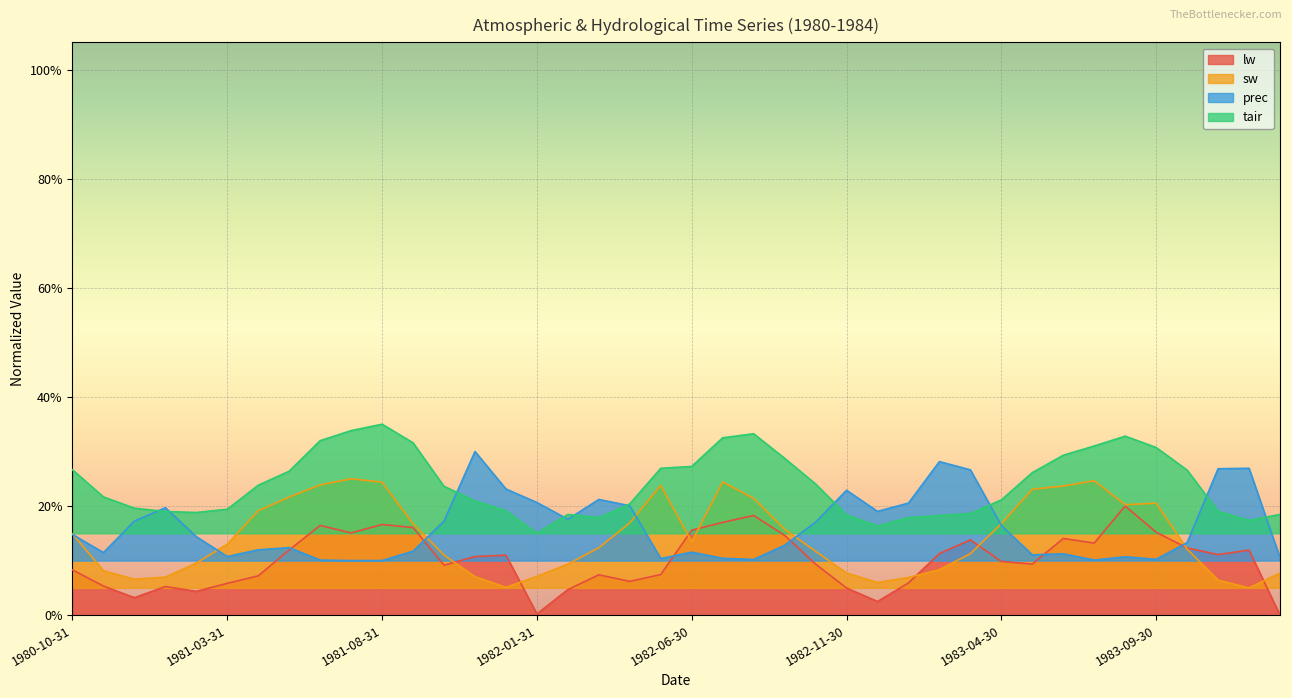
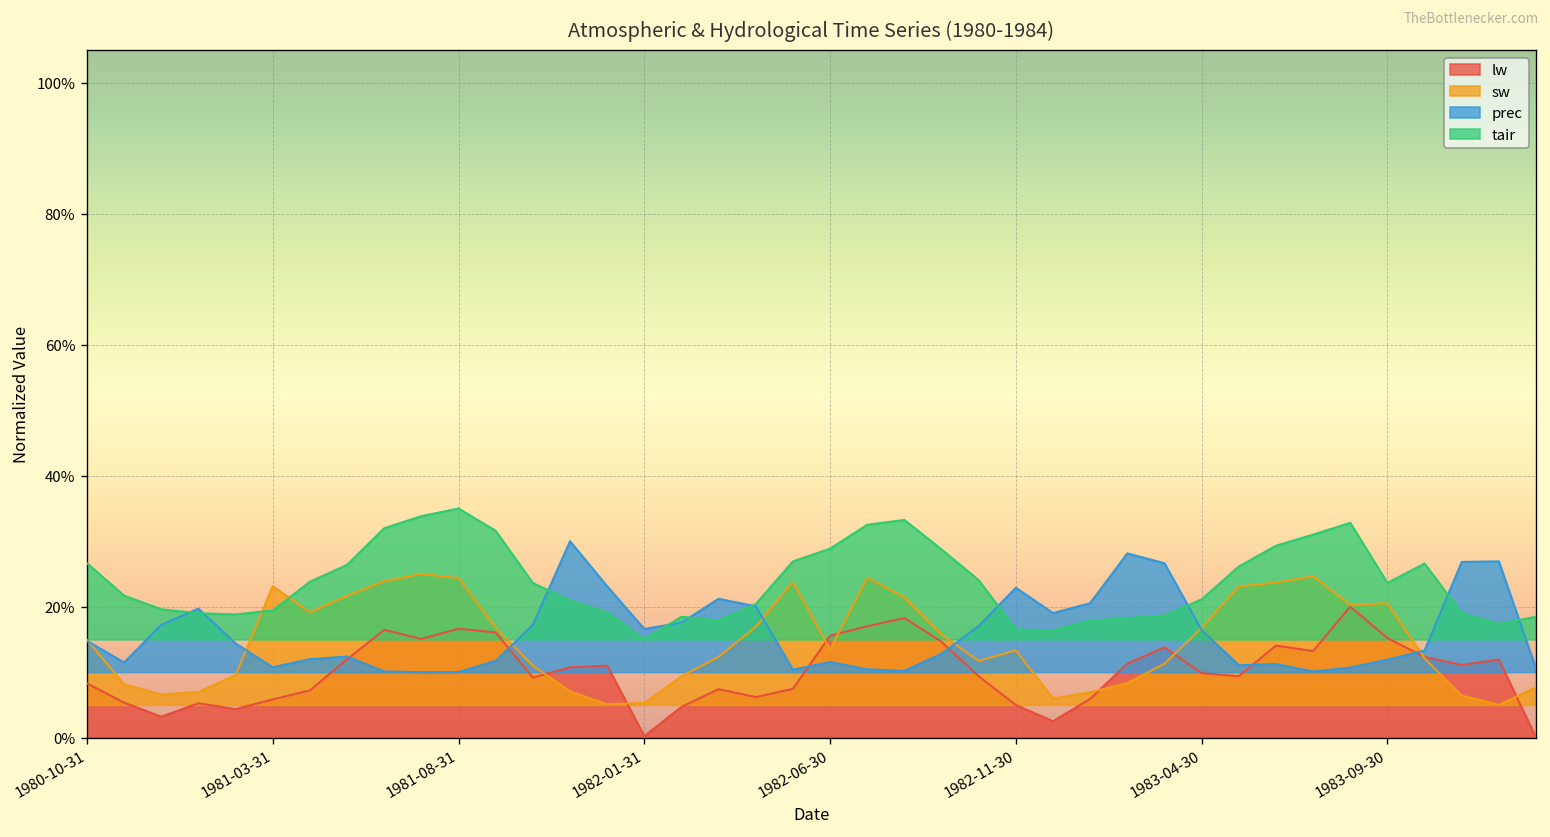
sw, 1981-03-31: 13% -> 23%
sw, 1982-01-31: 7% -> 5%
prec, 1982-01-31: 21% -> 17%
tair, 1982-06-30: 27% -> 29%
sw, 1982-11-30: 8% -> 13%
tair, 1982-11-30: 18% -> 17%
prec, 1983-09-30: 10% -> 12%
tair, 1983-09-30: 31% -> 24%
